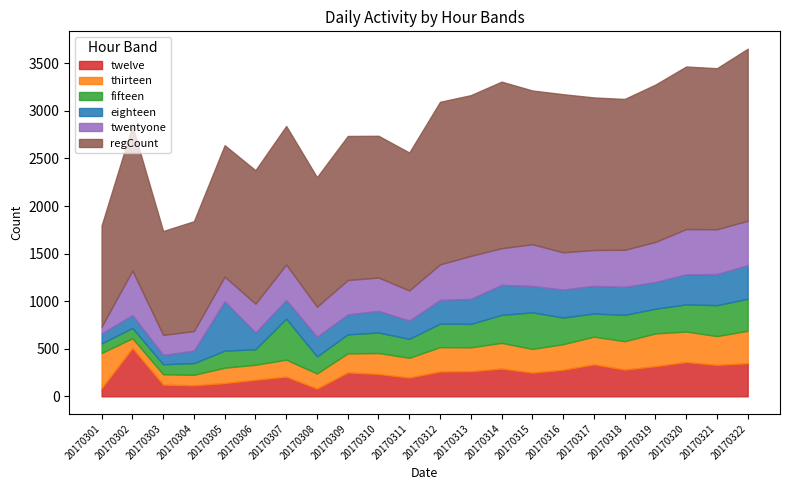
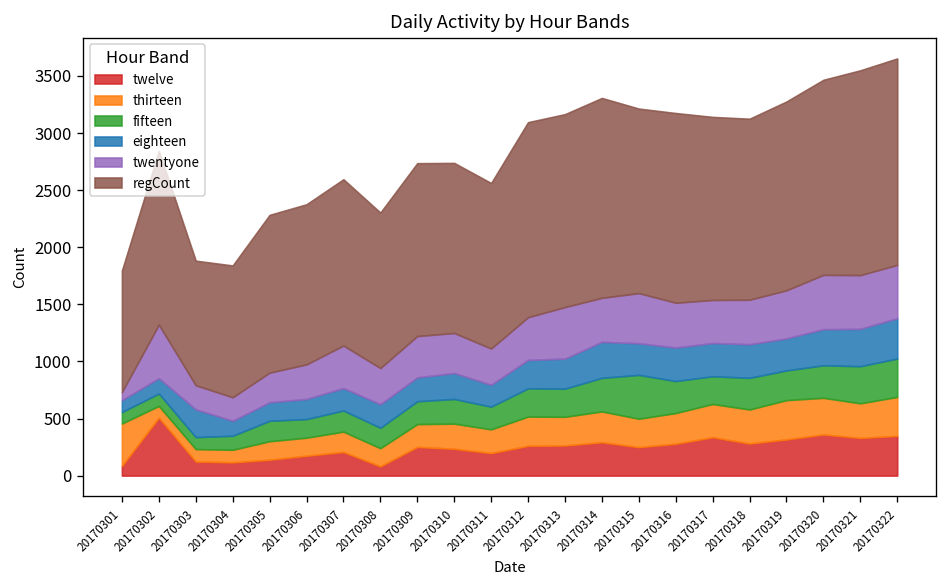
eighteen, 20170303: 100 -> 200
eighteen, 20170305: 500 -> 200
fifteen, 20170307: 400 -> 200
regCount, 20170321: 1700 -> 1800
